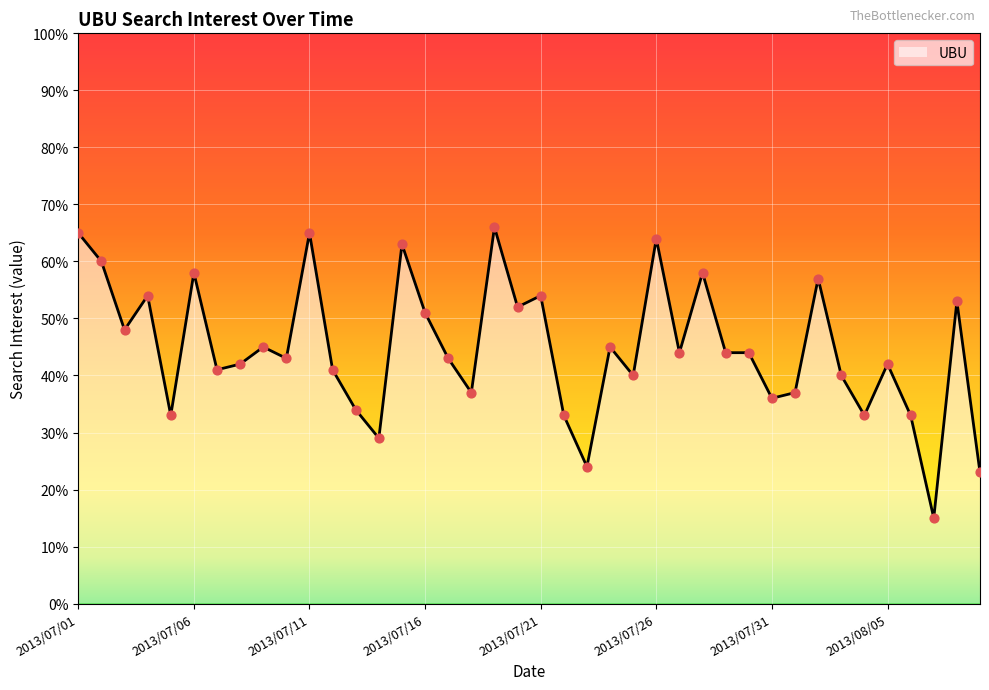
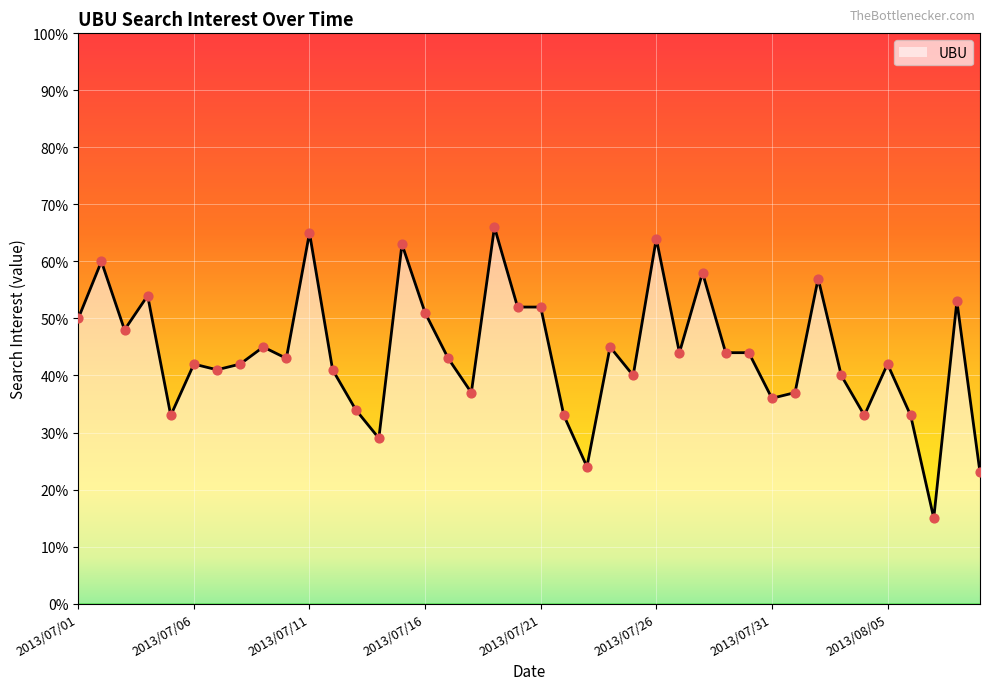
2013/07/01: 65% -> 50%
2013/07/06: 58% -> 42%
2013/07/21: 54% -> 52%
